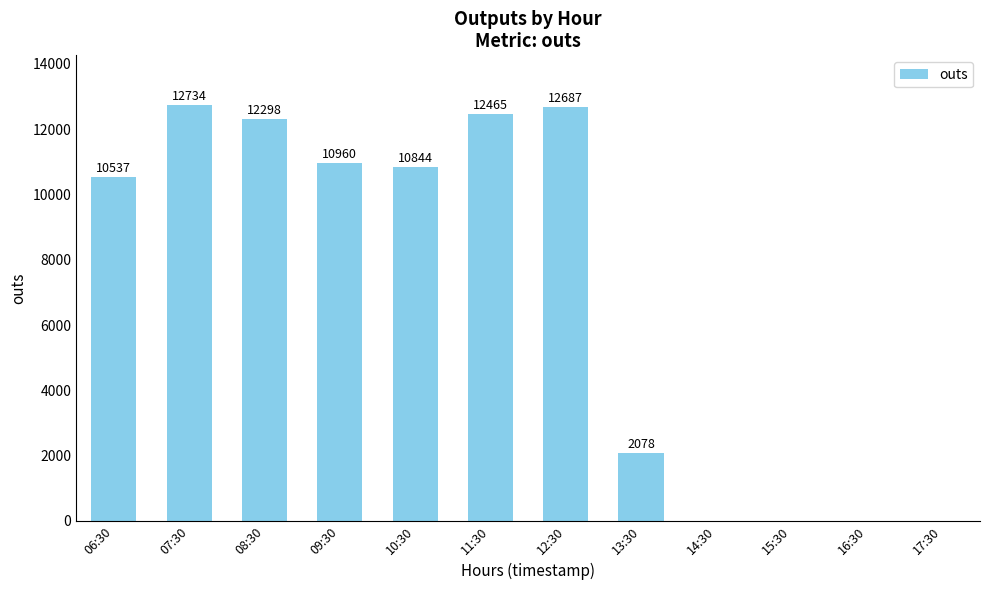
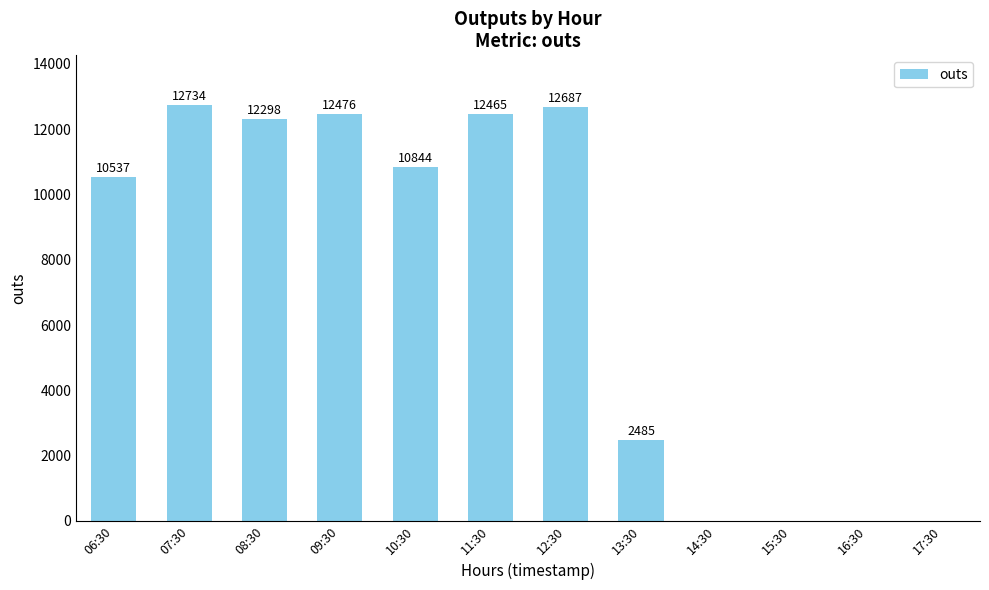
09:30: 10960 -> 12476
13:30: 2078 -> 2485
